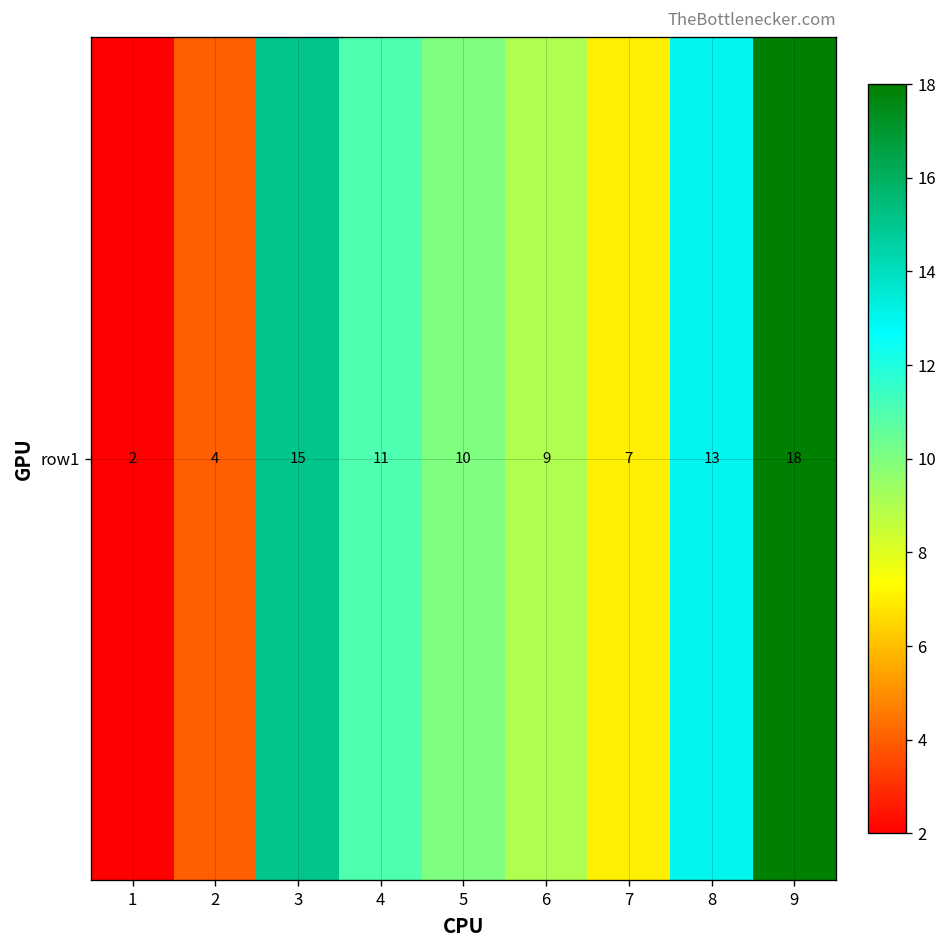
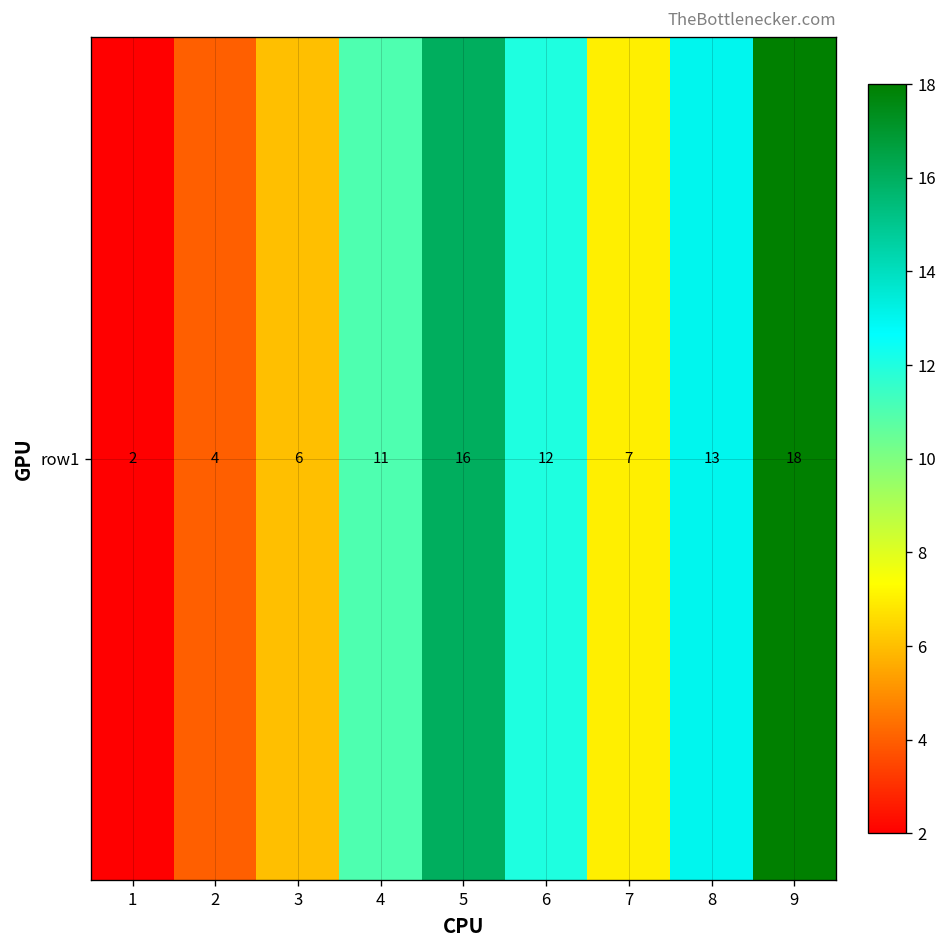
row1, 3: 15 -> 6
row1, 5: 10 -> 16
row1, 6: 9 -> 12
